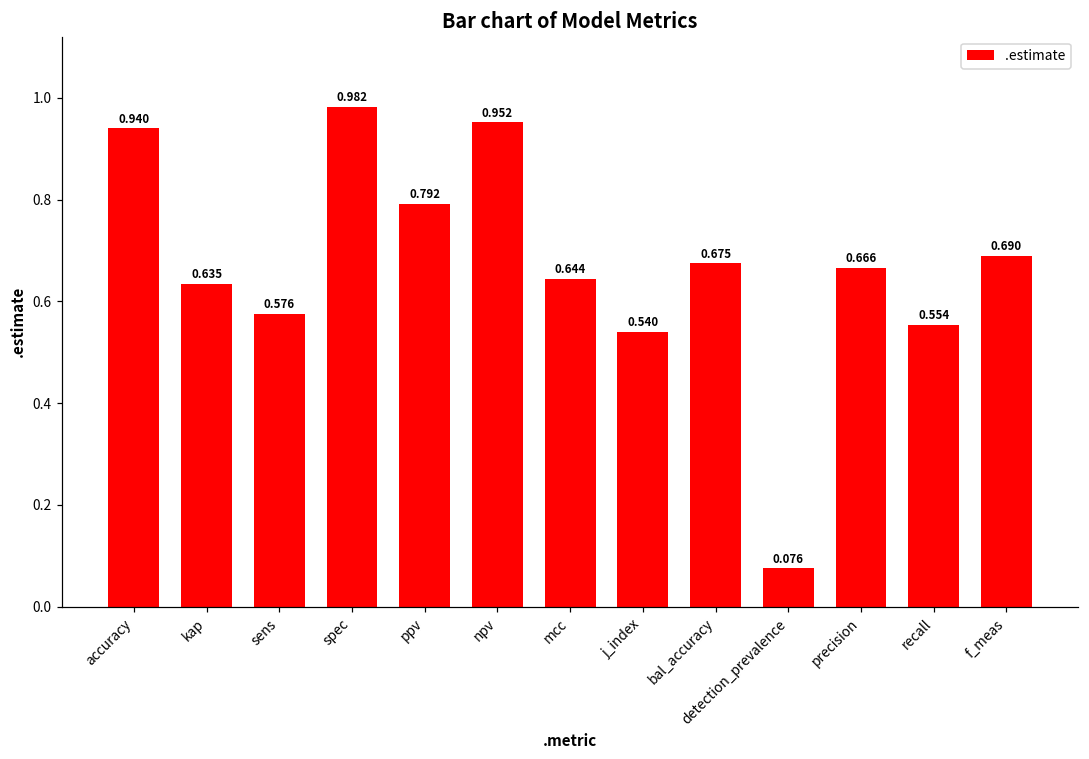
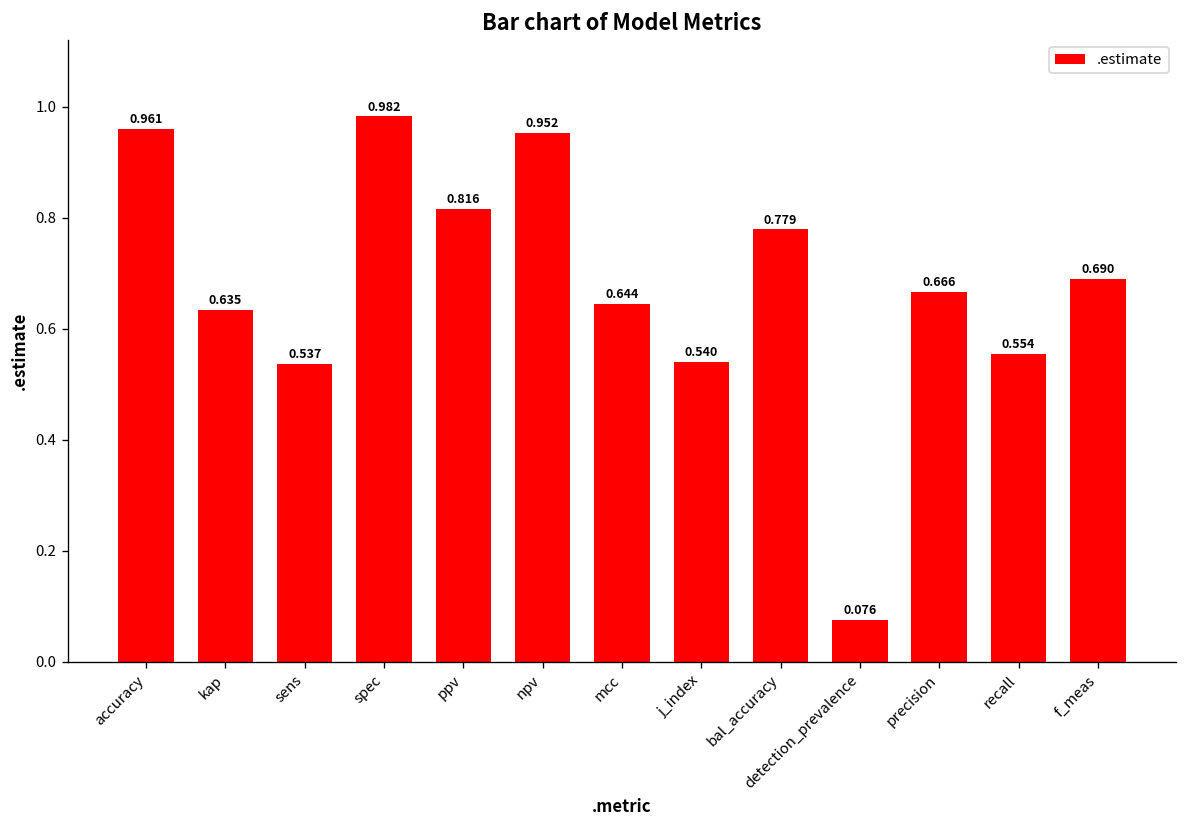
accuracy: 0.940 -> 0.961
sens: 0.576 -> 0.537
ppv: 0.792 -> 0.816
bal_accuracy: 0.675 -> 0.779
